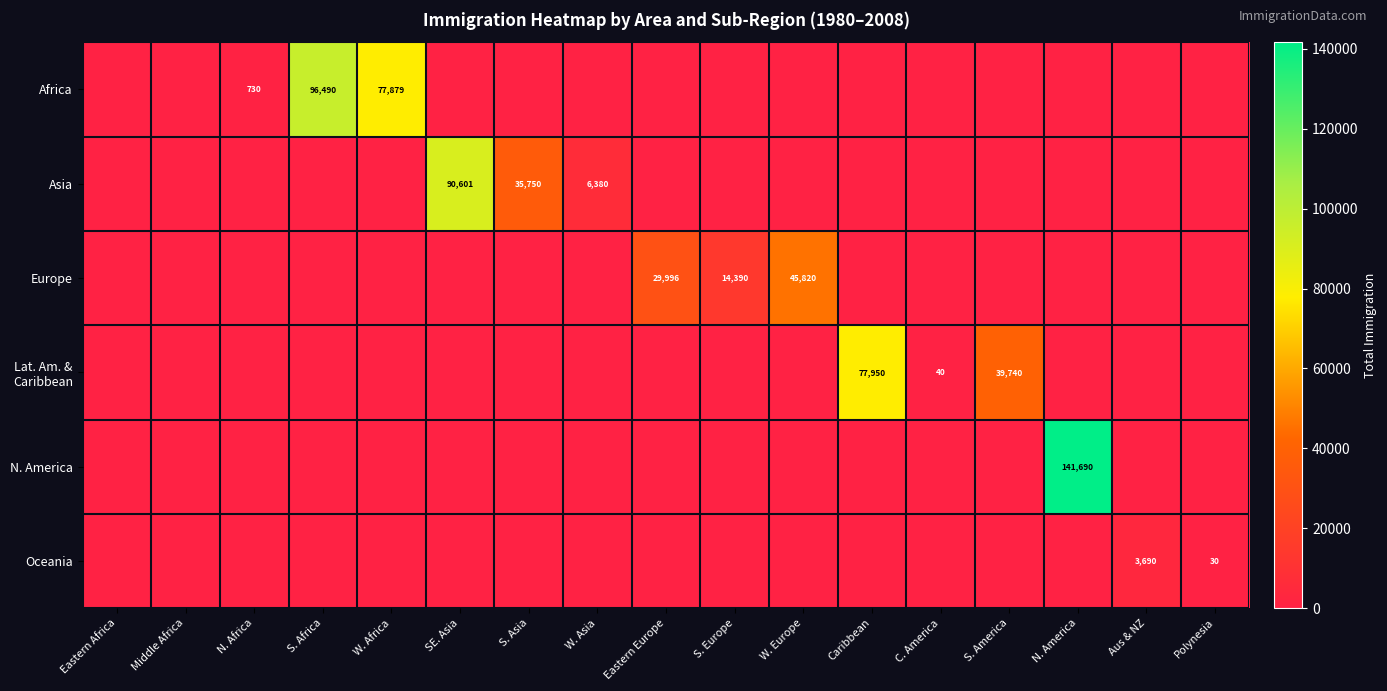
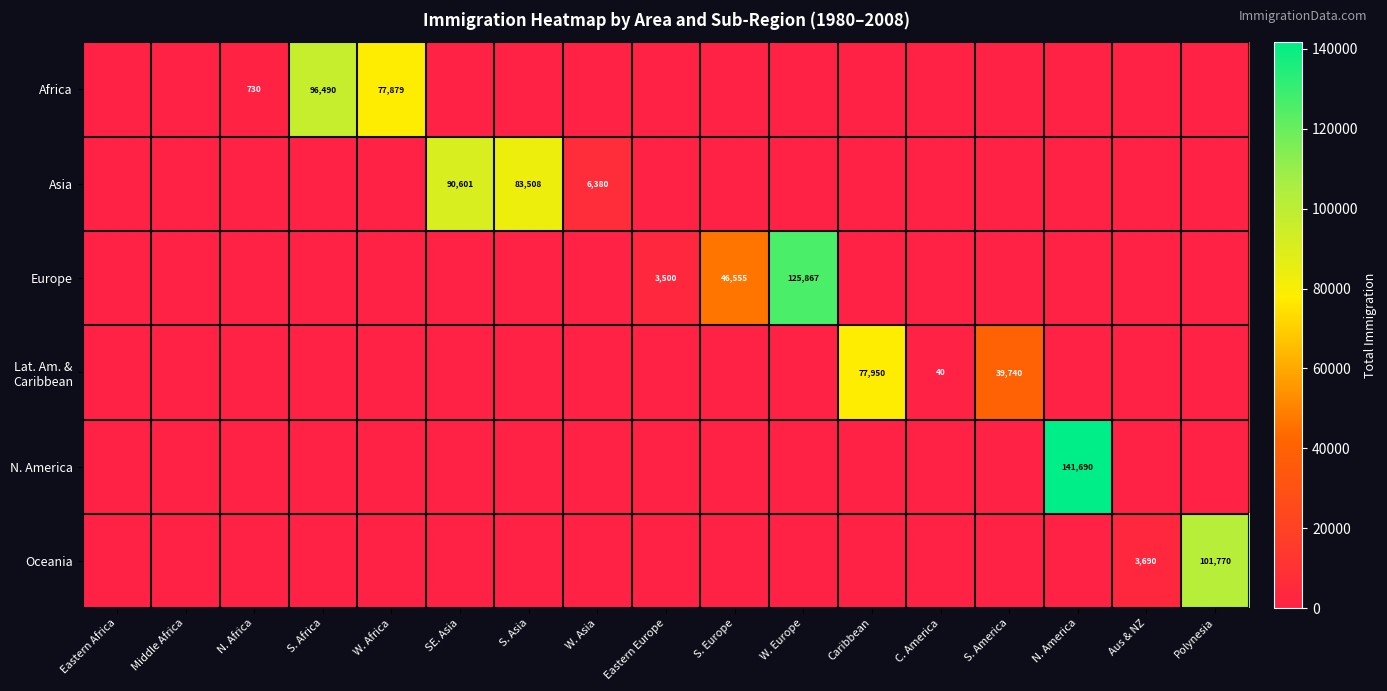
Asia, S. Asia: 35,750 -> 83,508
Europe, Eastern Europe: 29,996 -> 3,500
Europe, S. Europe: 14,390 -> 46,555
Europe, W. Europe: 45,820 -> 125,867
Oceania, Polynesia: 30 -> 101,770
